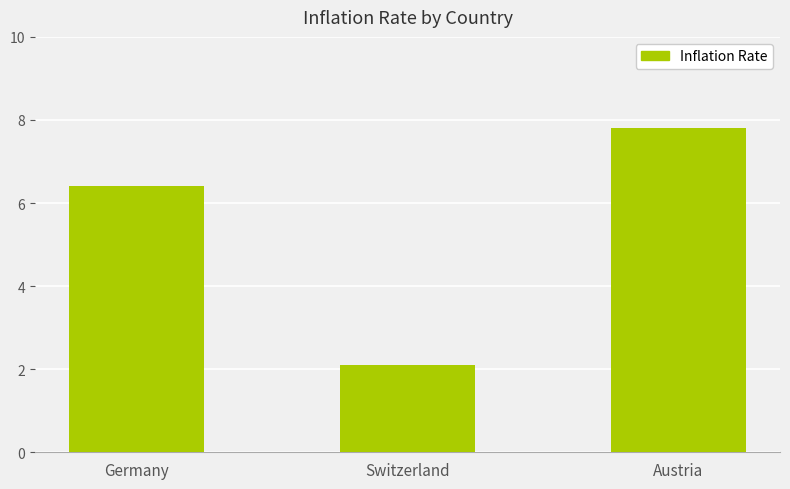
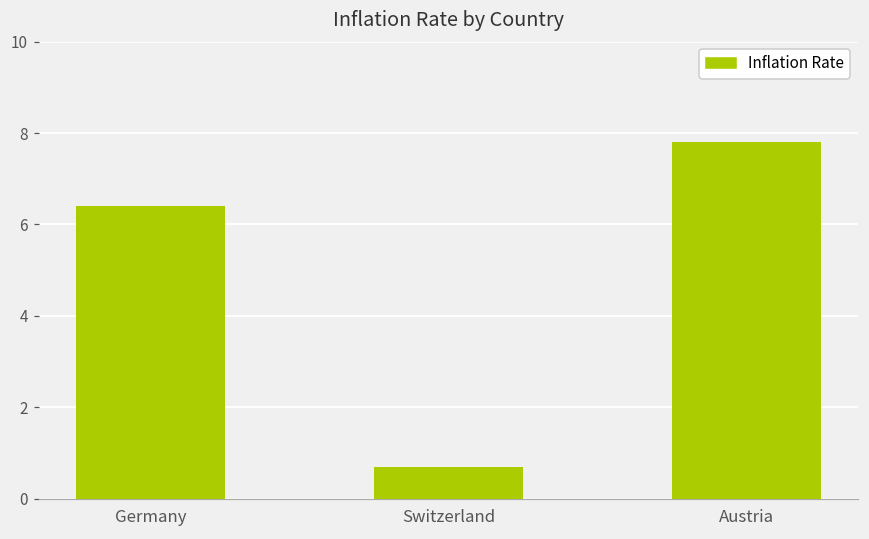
Switzerland: 2.1 -> 0.7
